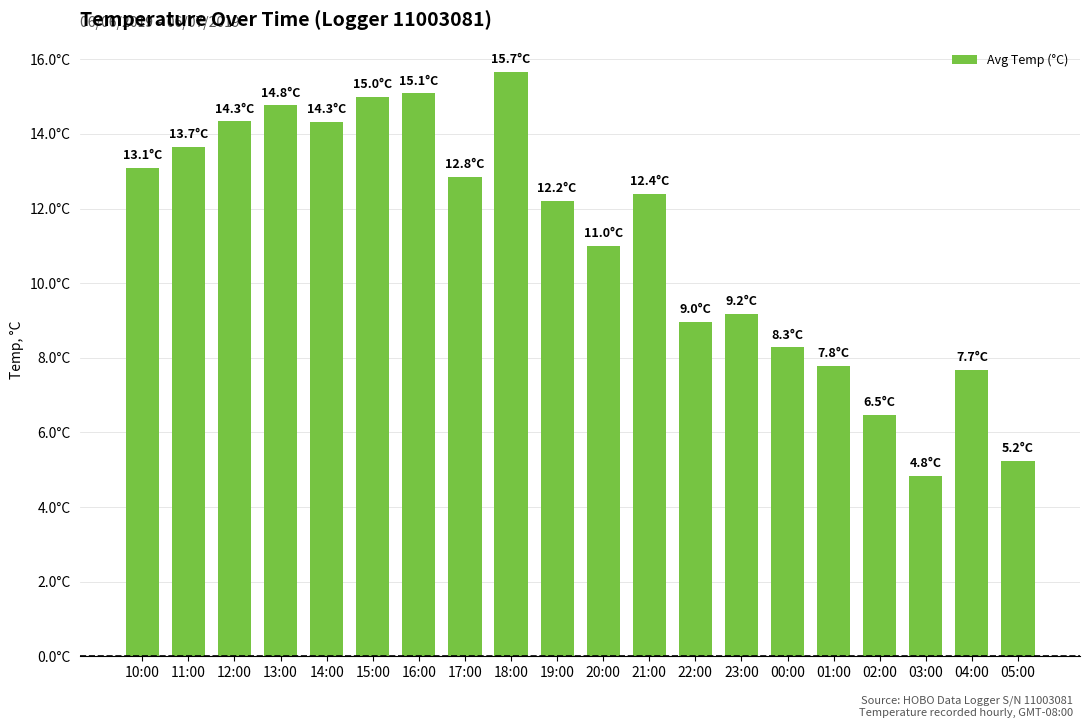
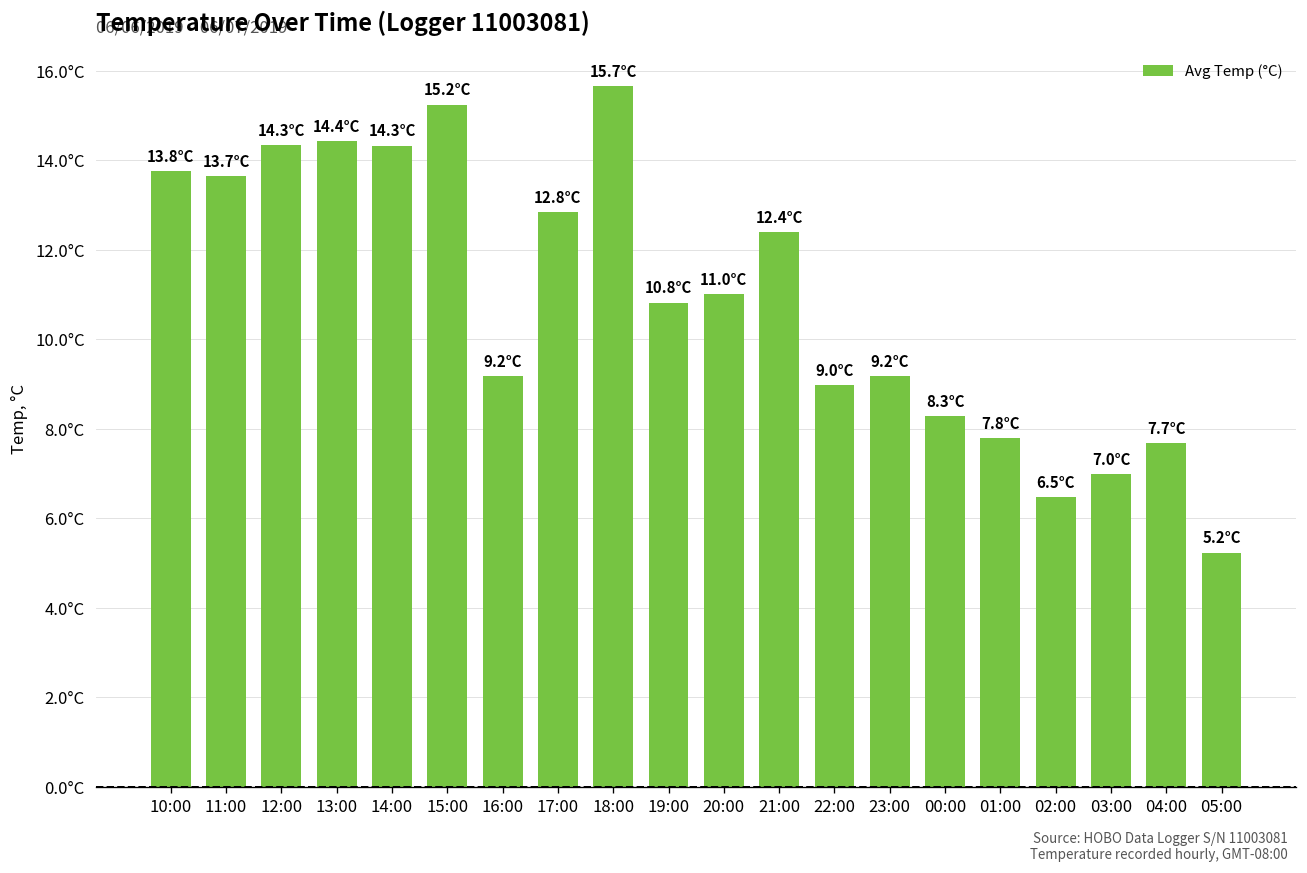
10:00: 13.1°C -> 13.8°C
13:00: 14.8°C -> 14.4°C
15:00: 15.0°C -> 15.2°C
16:00: 15.1°C -> 9.2°C
19:00: 12.2°C -> 10.8°C
03:00: 4.8°C -> 7.0°C
